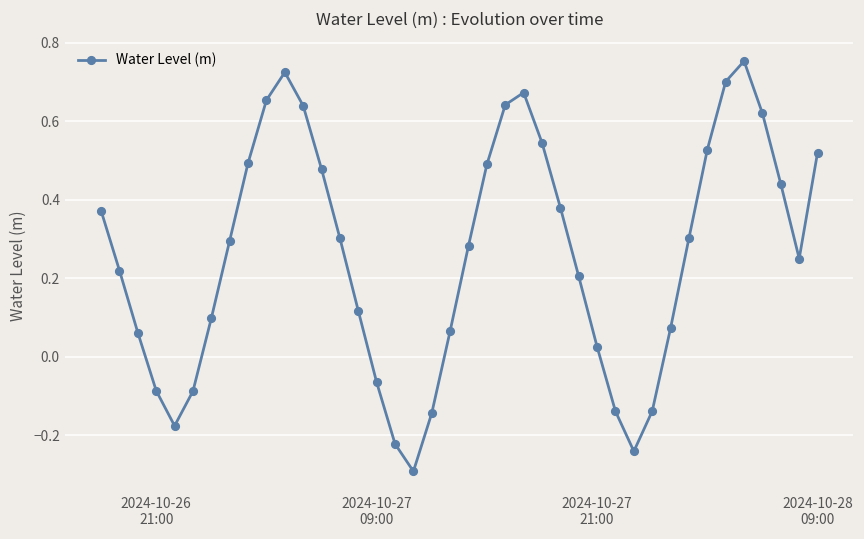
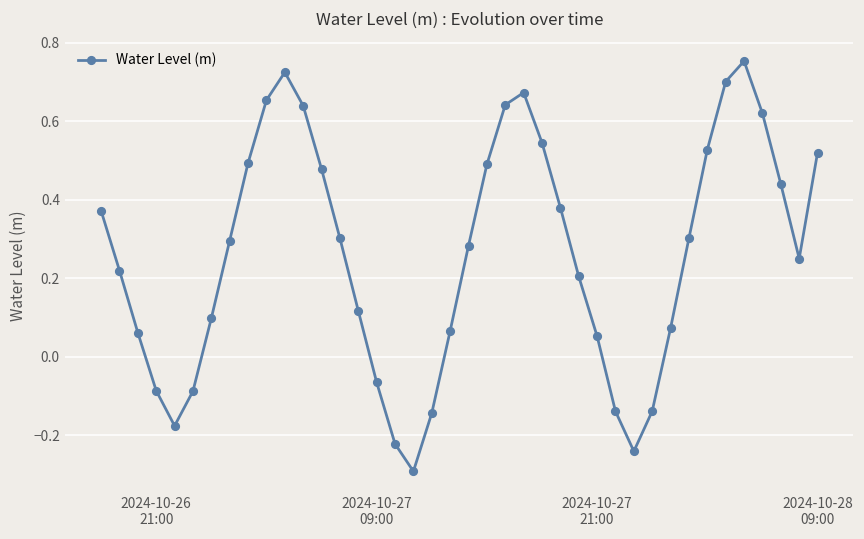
2024-10-27 21:00: 0.03 -> 0.05
